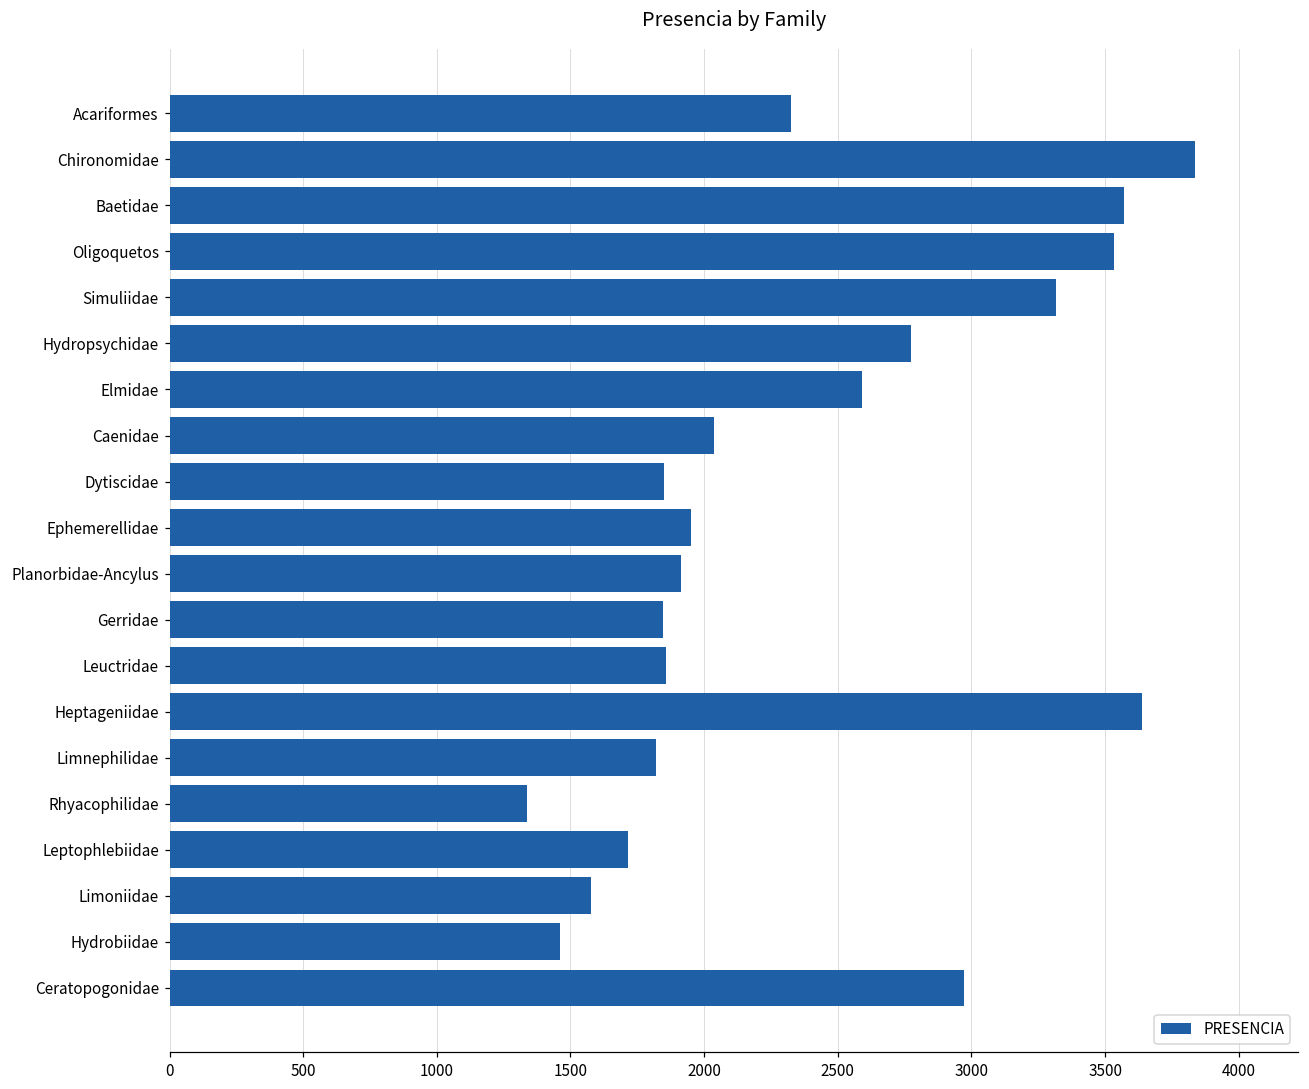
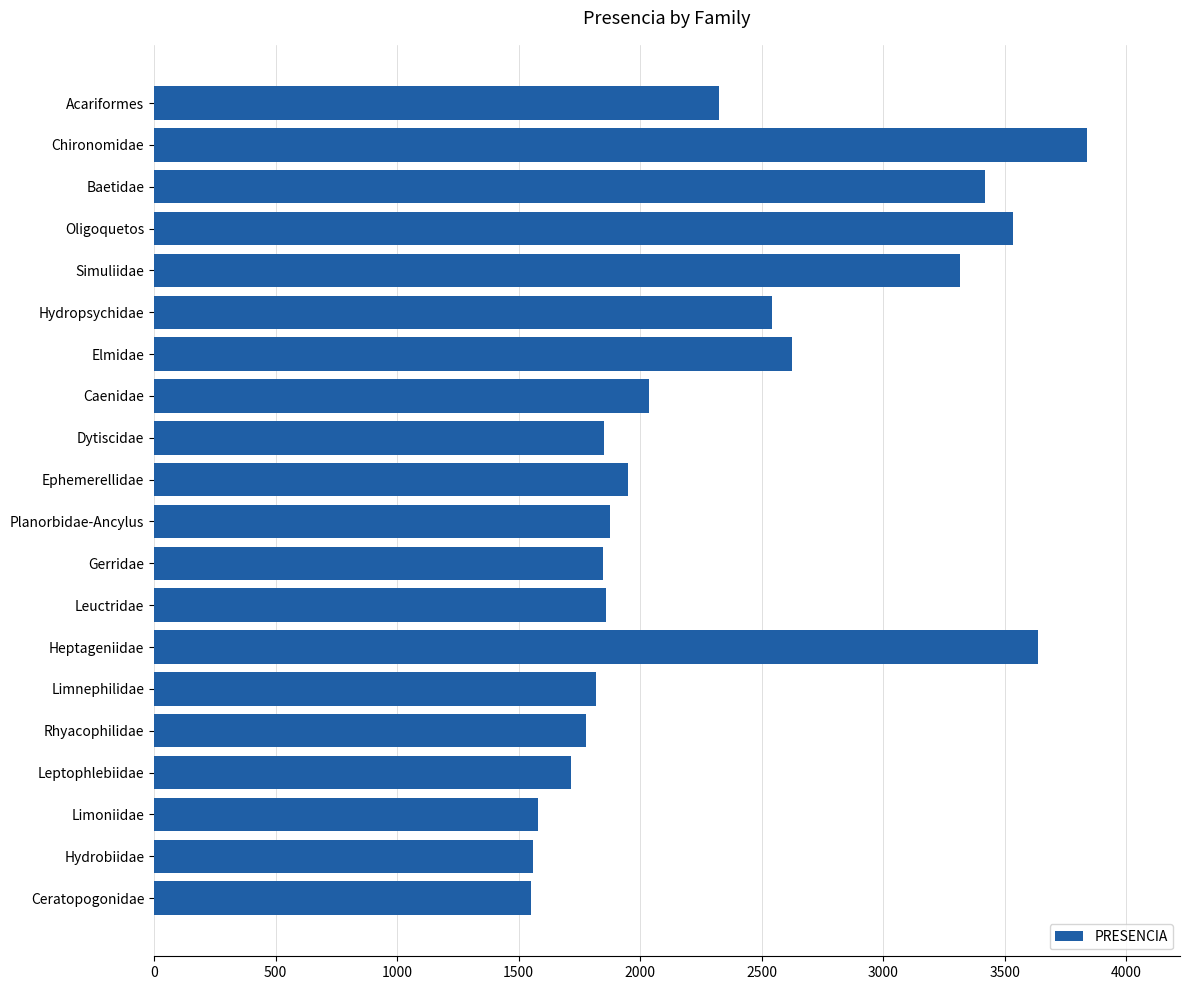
Baetidae: 3570 -> 3420
Hydropsychidae: 2780 -> 2540
Elmidae: 2590 -> 2630
Planorbidae-Ancylus: 1910 -> 1880
Rhyacophilidae: 1340 -> 1780
Hydrobiidae: 1460 -> 1560
Ceratopogonidae: 2970 -> 1550
